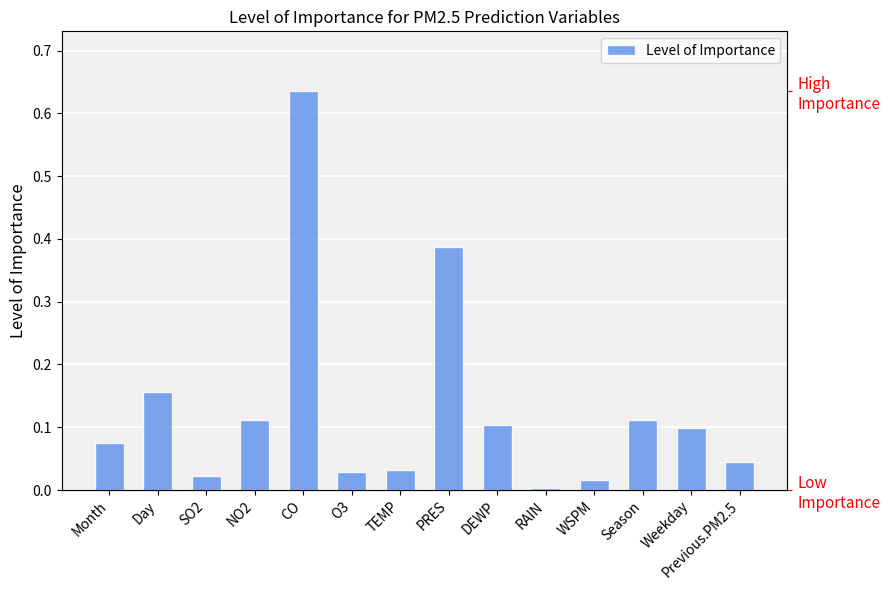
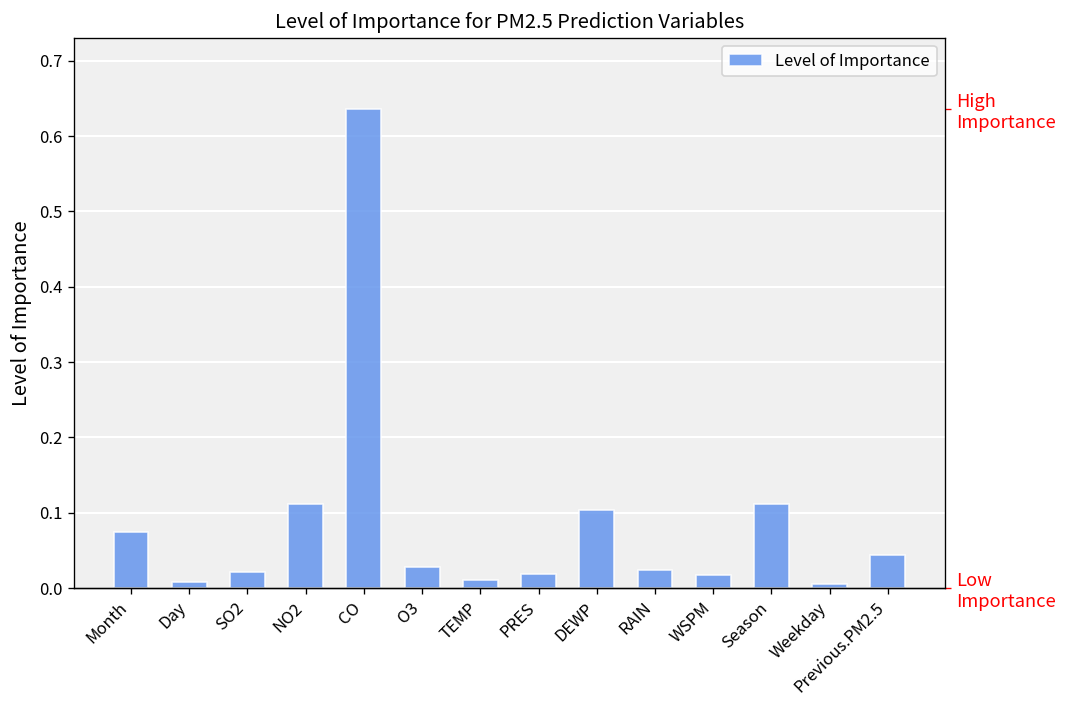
Day: 0.16 -> 0.01
TEMP: 0.03 -> 0.01
PRES: 0.39 -> 0.02
RAIN: 0.00 -> 0.02
Weekday: 0.10 -> 0.01
